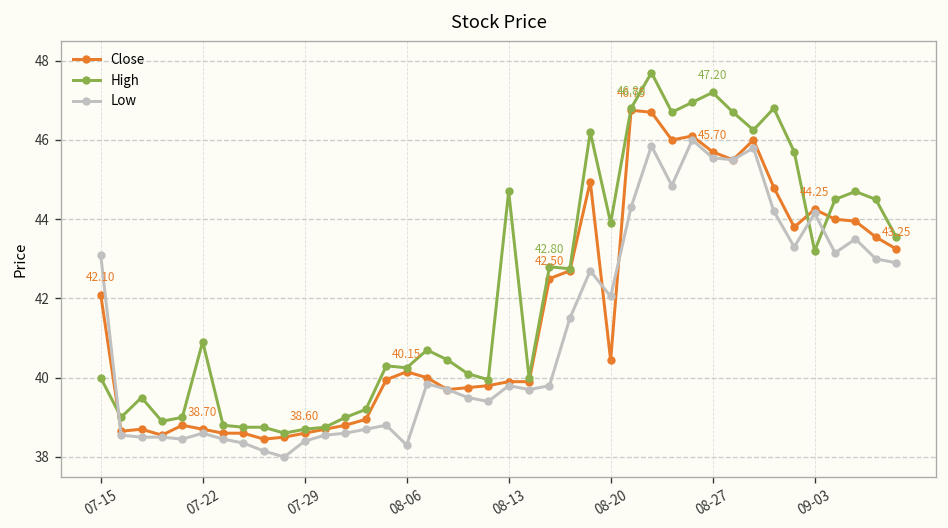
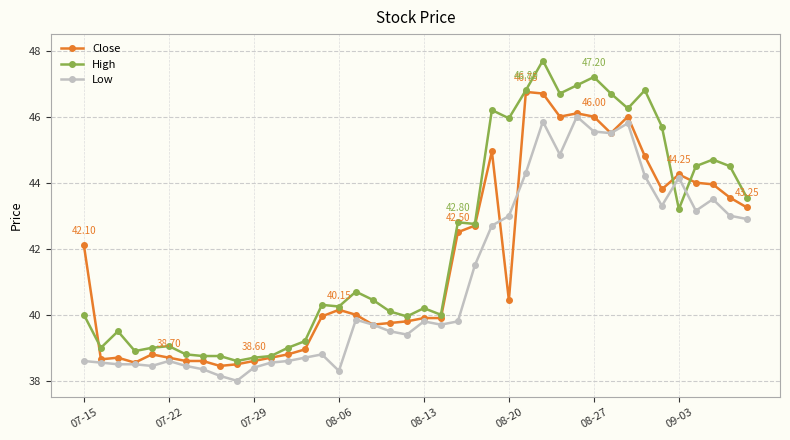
Low, 07-15: 43.1 -> 38.6
High, 07-22: 40.9 -> 39.1
High, 08-13: 44.7 -> 40.2
High, 08-20: 43.9 -> 46.0
Low, 08-20: 42.1 -> 43.0
Close, 08-27: 45.70 -> 46.00
